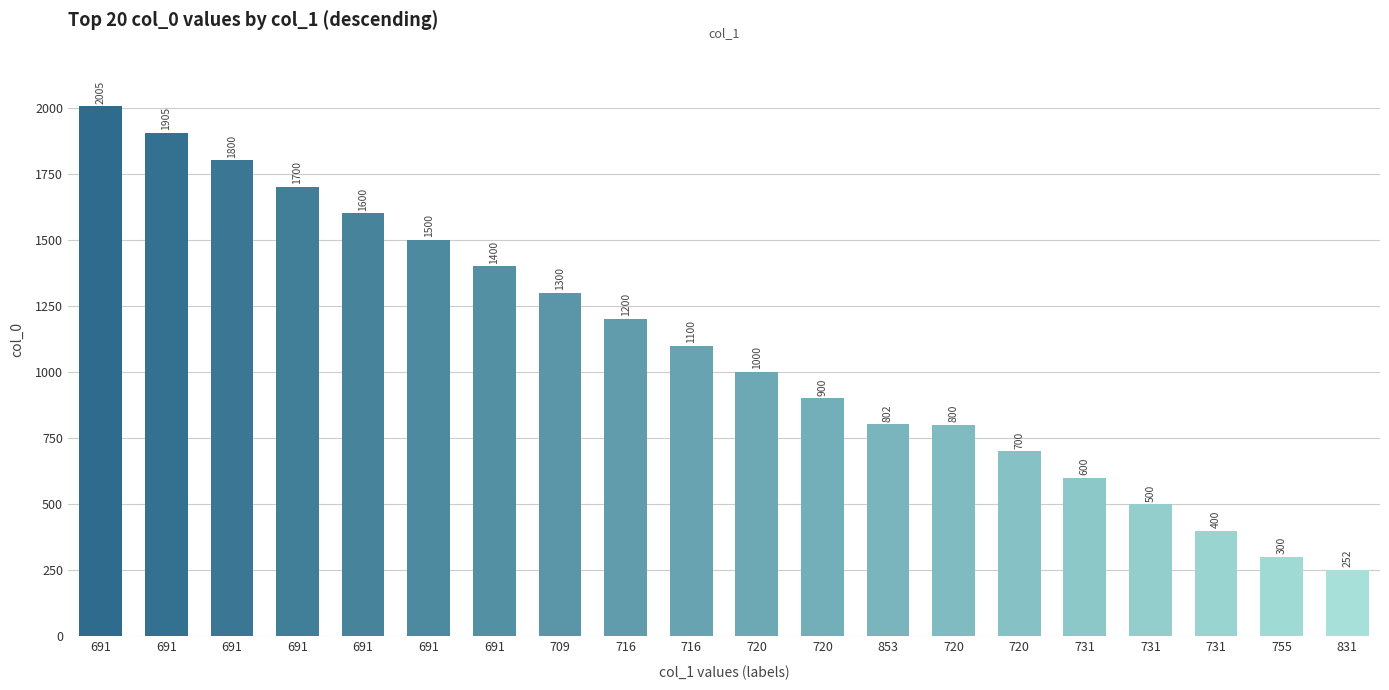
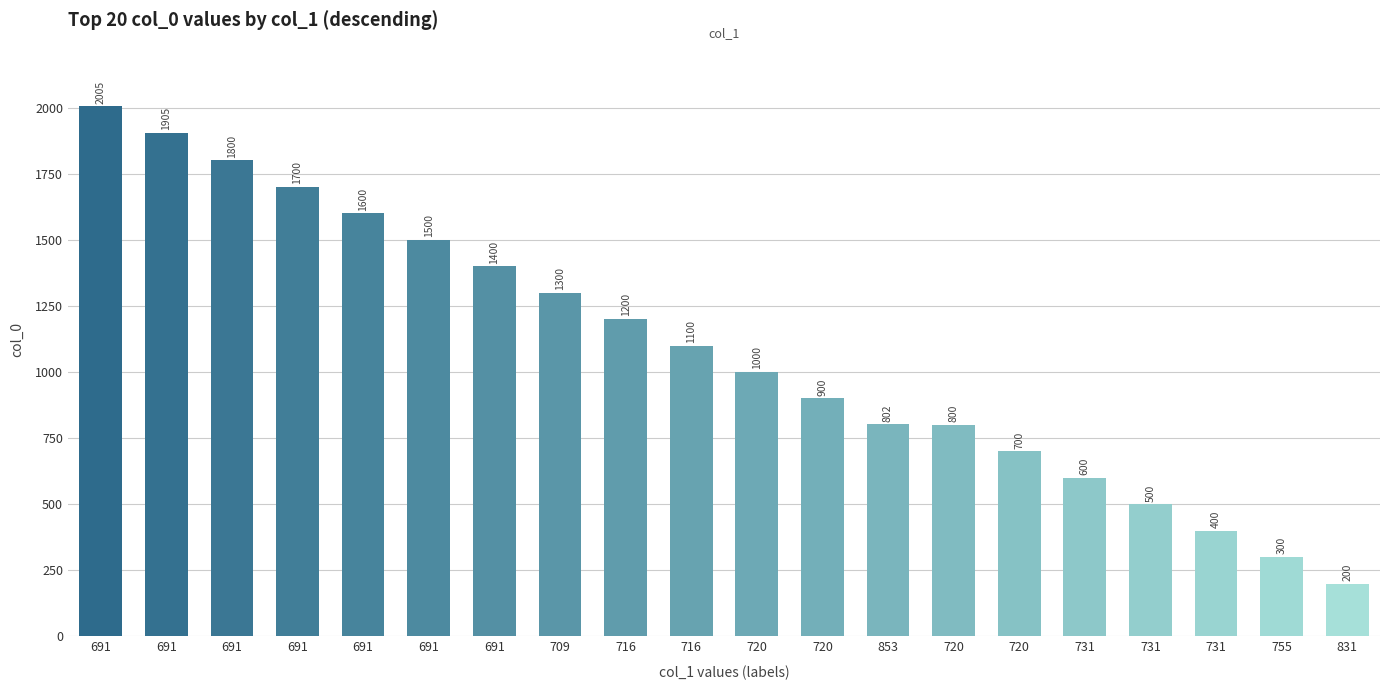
831: 252 -> 200
